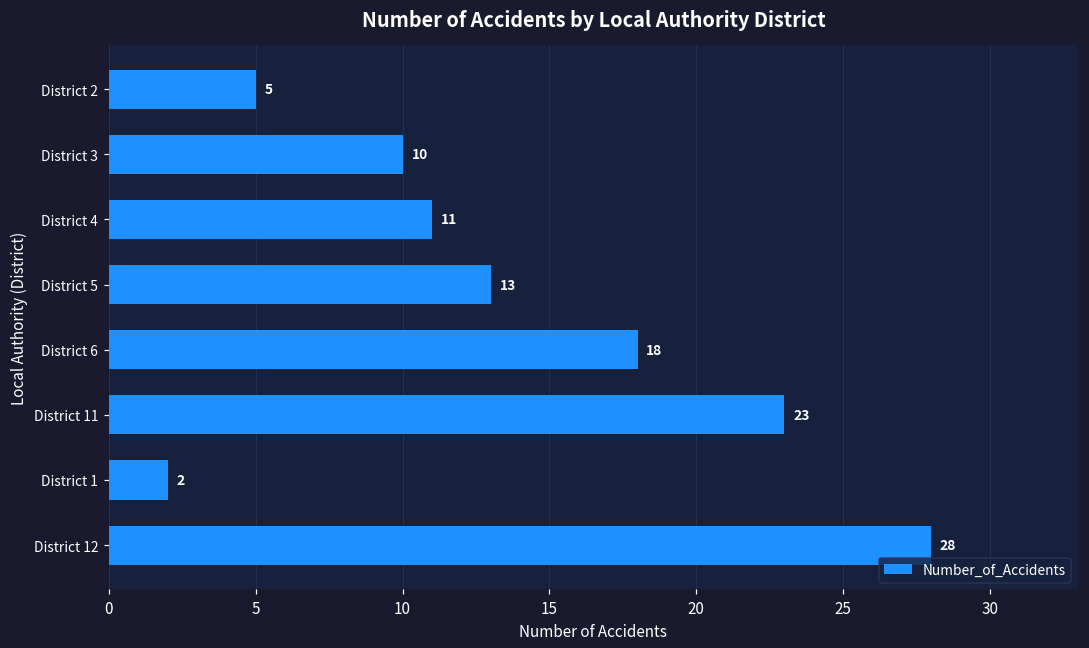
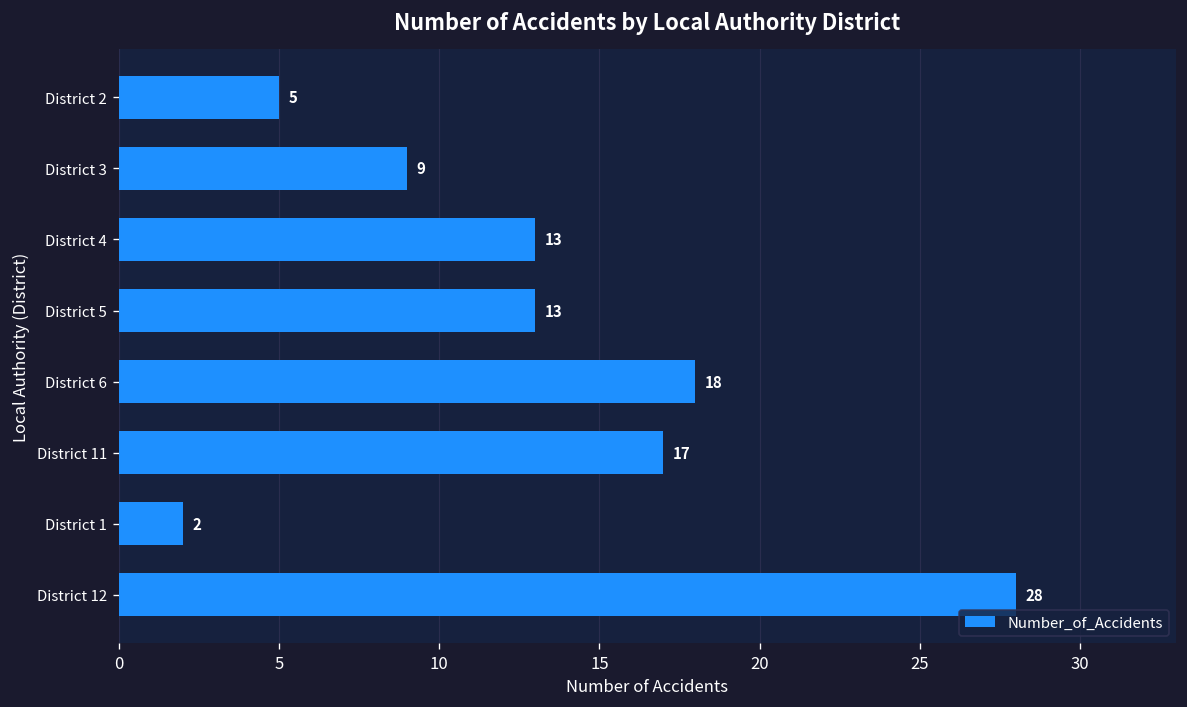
District 3: 10 -> 9
District 4: 11 -> 13
District 11: 23 -> 17
